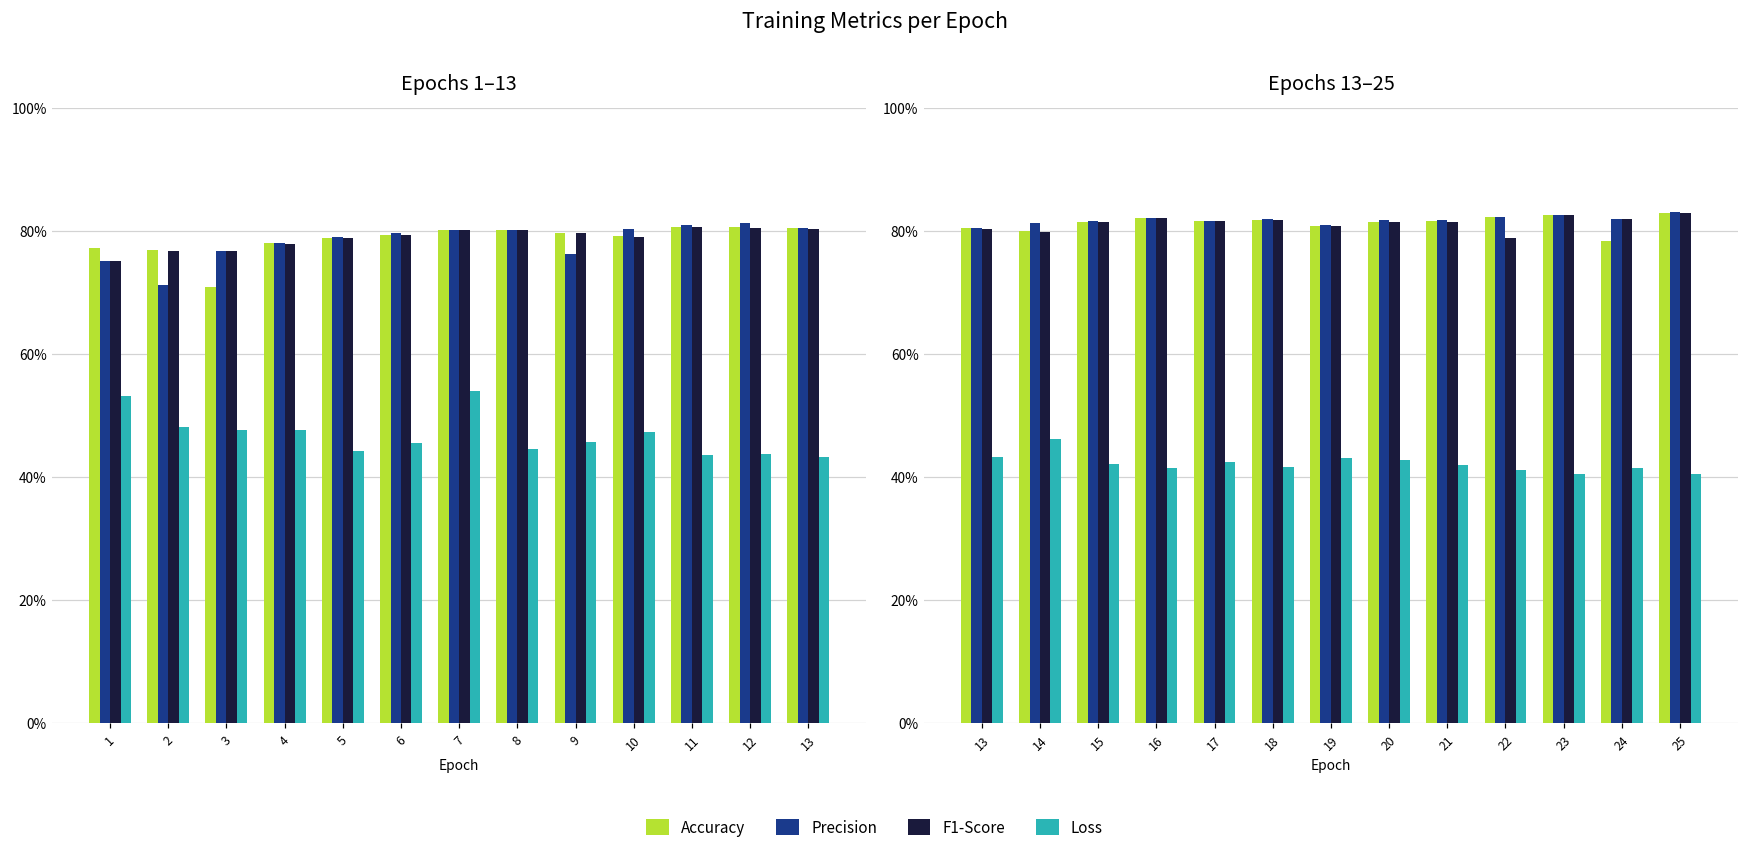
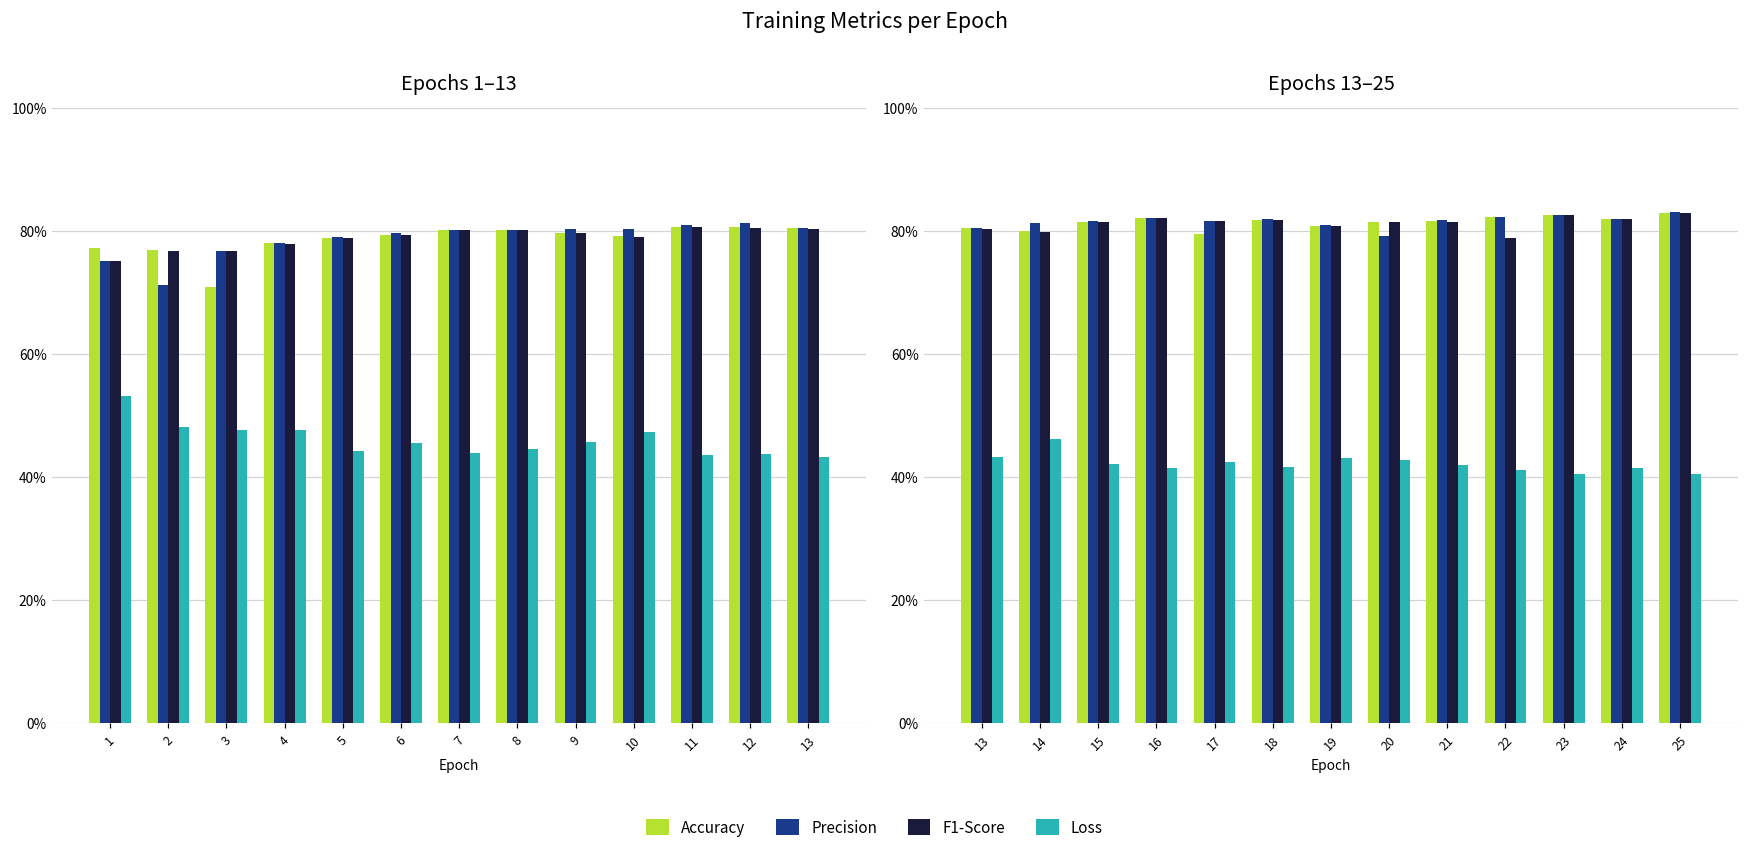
Epochs 1–13, Loss, 7: 54% -> 44%
Epochs 1–13, Precision, 9: 76% -> 80%
Epochs 13–25, Accuracy, 17: 82% -> 80%
Epochs 13–25, Precision, 20: 82% -> 79%
Epochs 13–25, Accuracy, 24: 78% -> 82%
